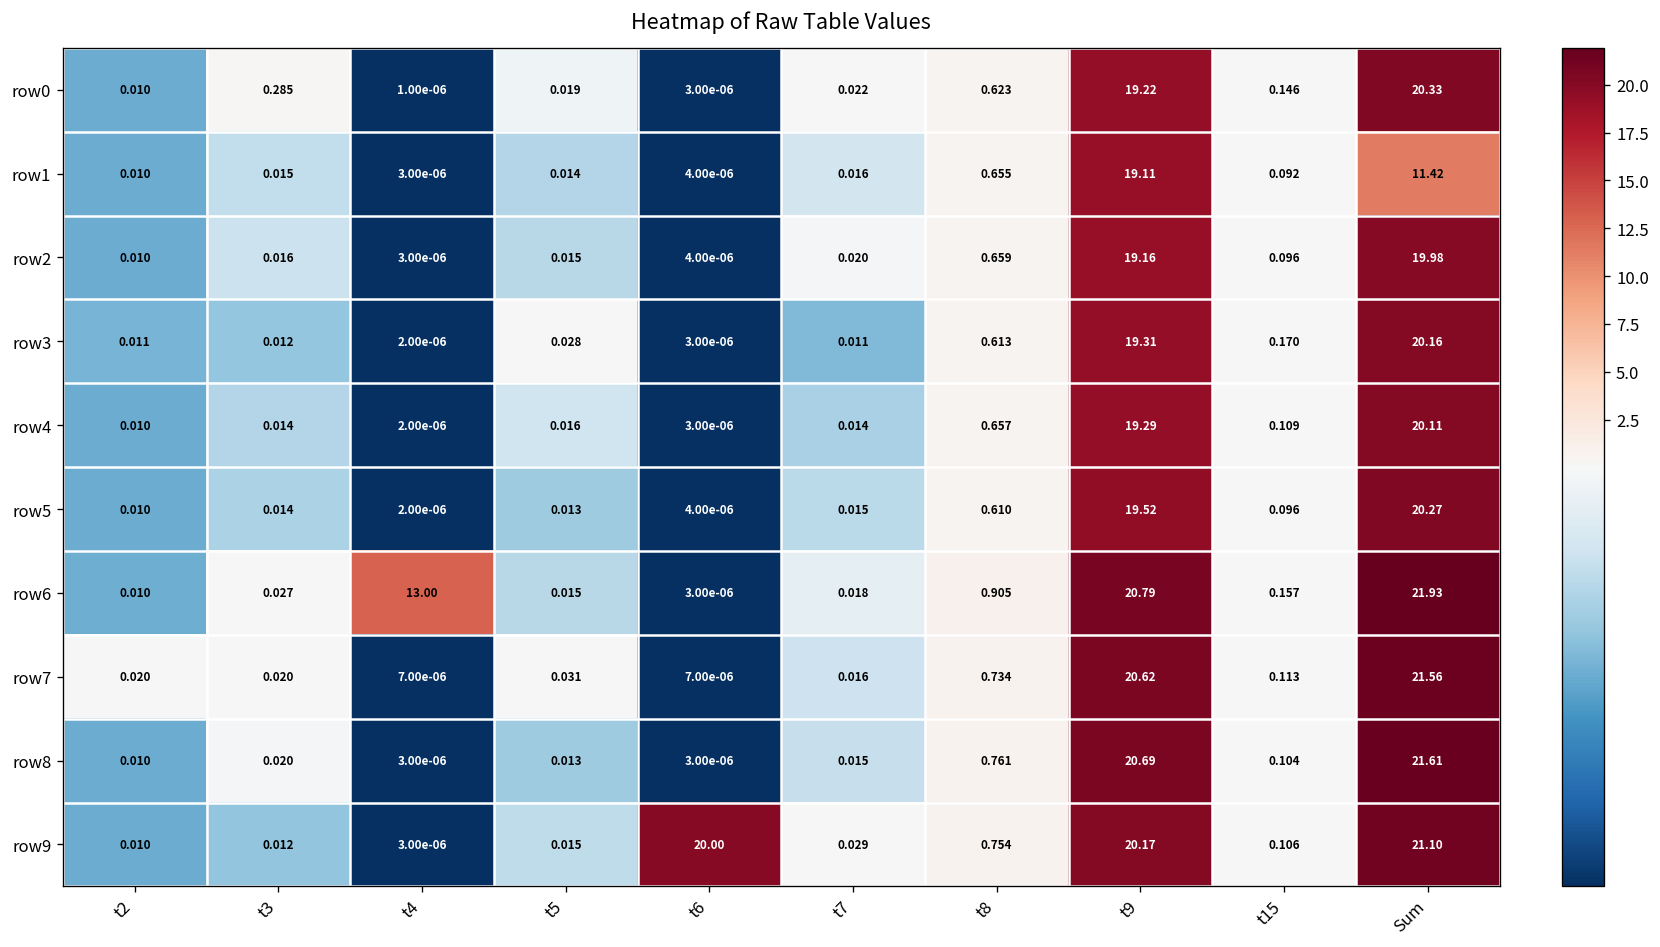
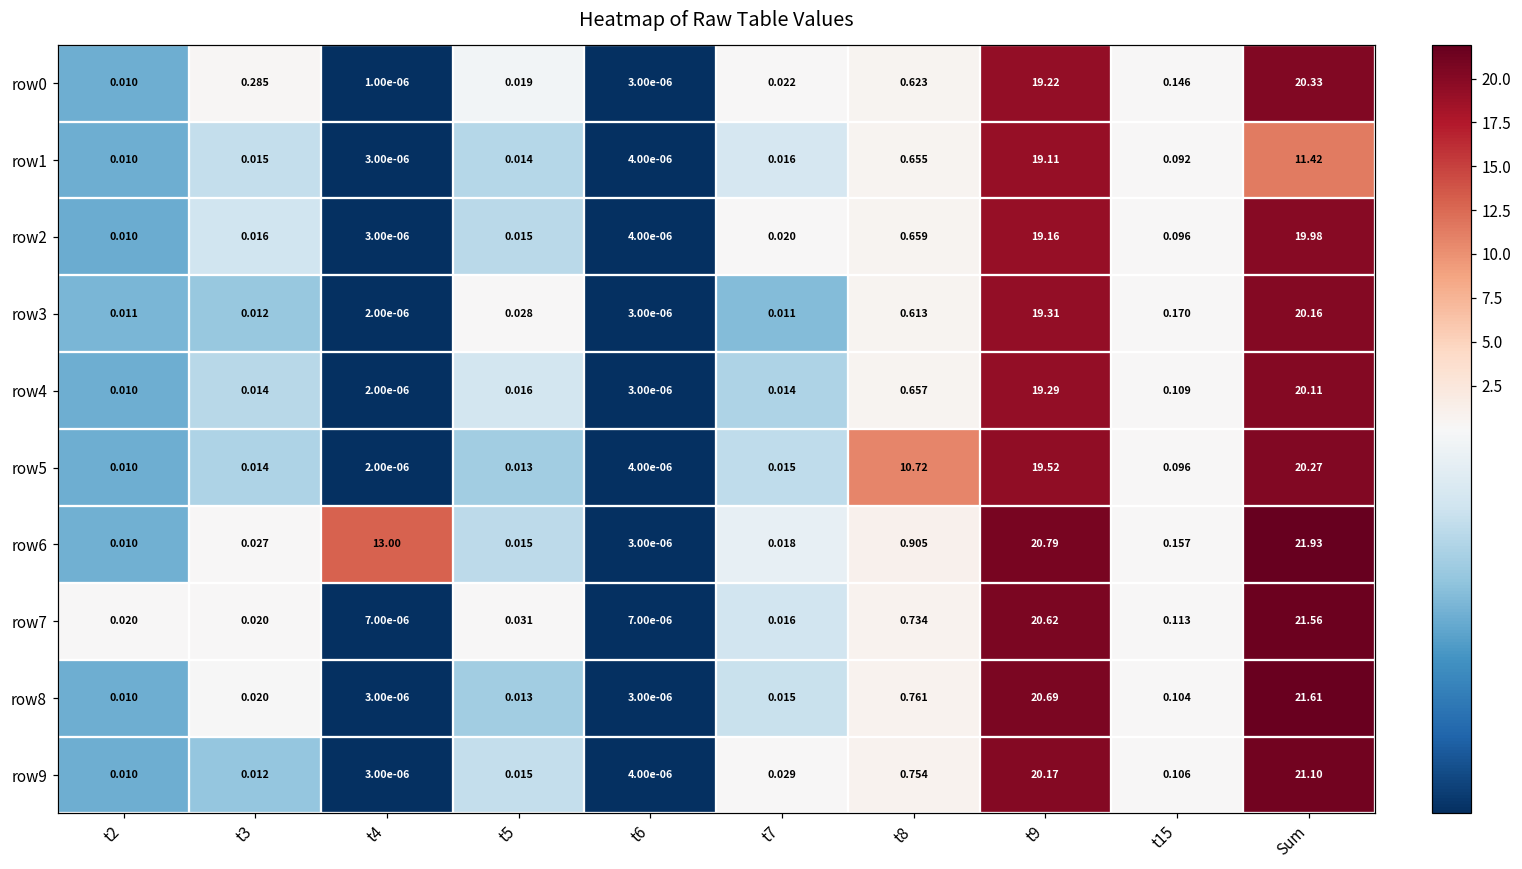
row5, t8: 0.610 -> 10.72
row9, t6: 20.00 -> 4.00e-06
